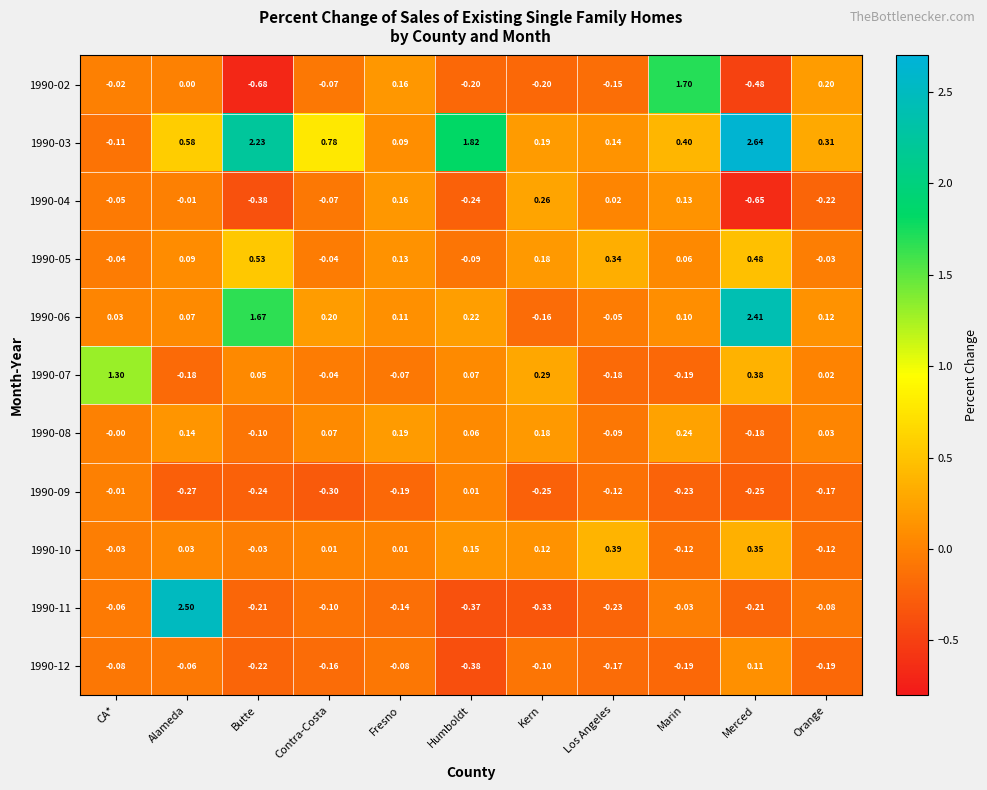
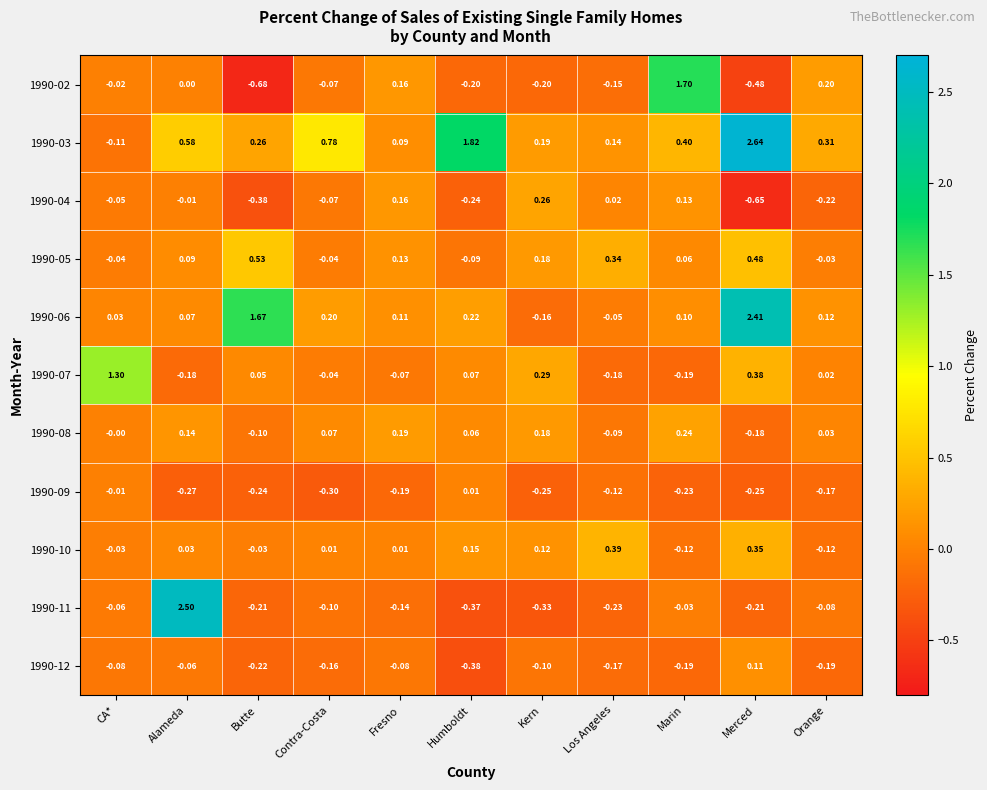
1990-03, Butte: 2.23 -> 0.26
